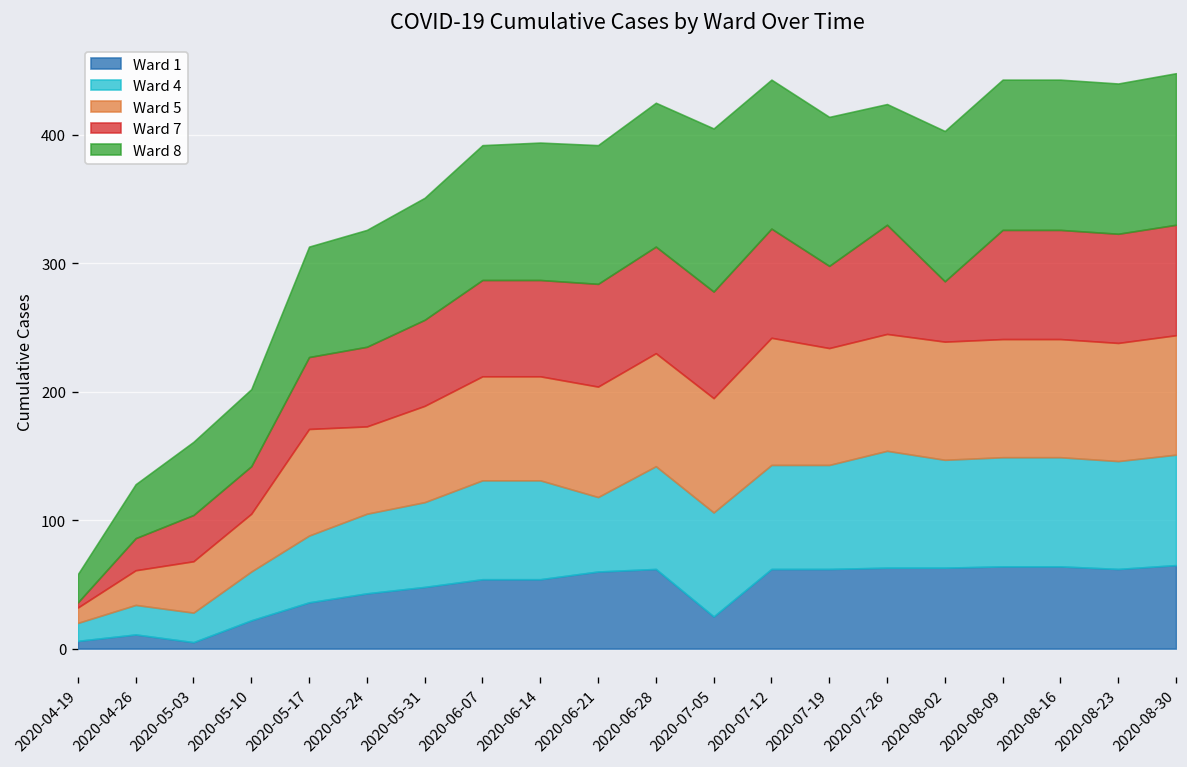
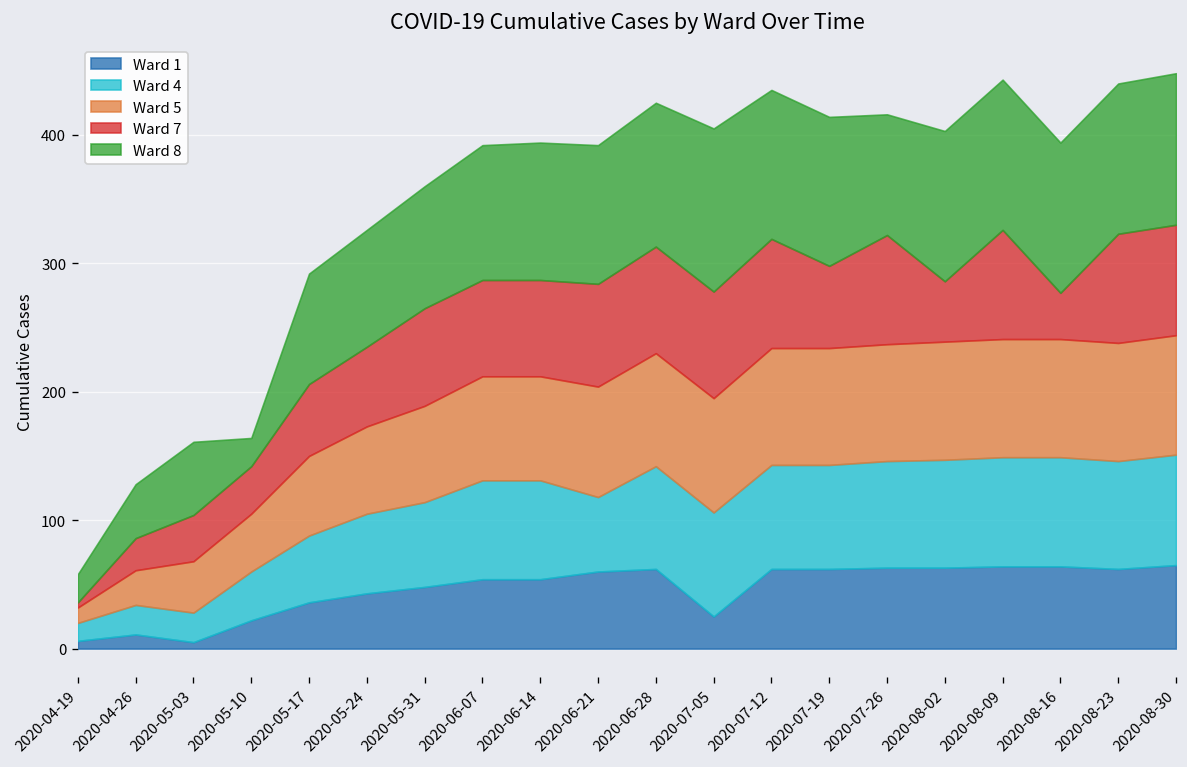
Ward 8, 2020-05-10: 60 -> 22
Ward 5, 2020-05-17: 83 -> 62
Ward 7, 2020-05-31: 67 -> 76
Ward 5, 2020-07-12: 99 -> 91
Ward 4, 2020-07-26: 91 -> 83
Ward 7, 2020-08-16: 85 -> 36
